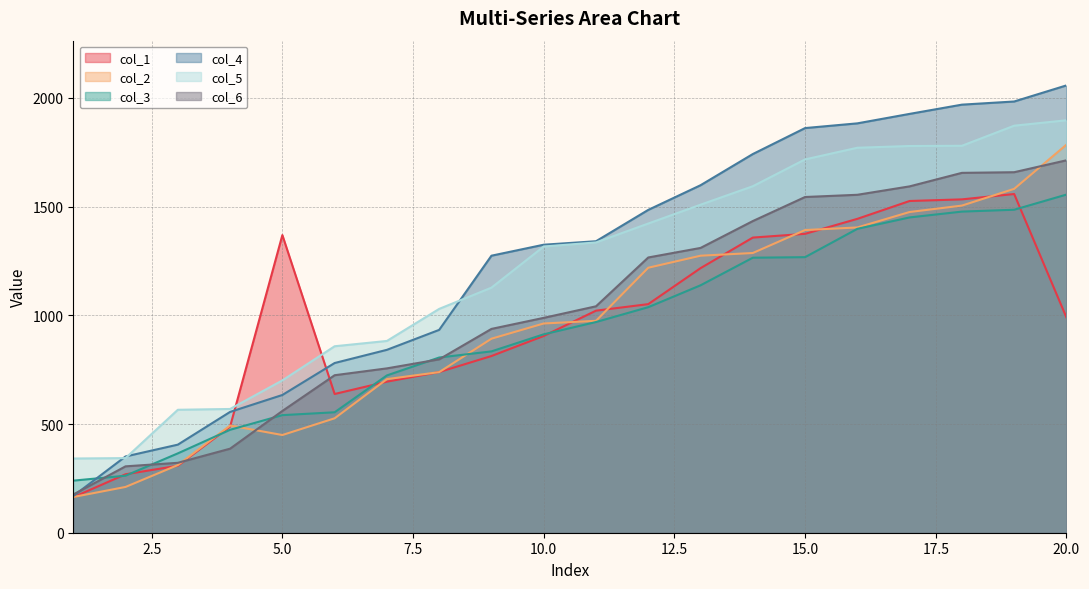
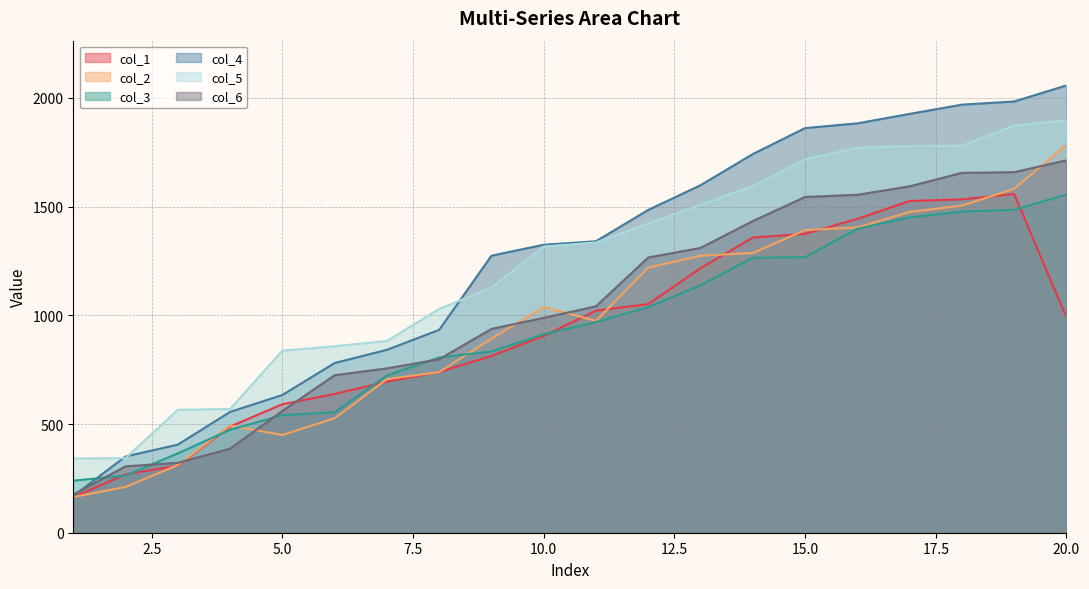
col_1, 5.0: 1370 -> 590
col_5, 5.0: 700 -> 840
col_2, 10.0: 960 -> 1040
